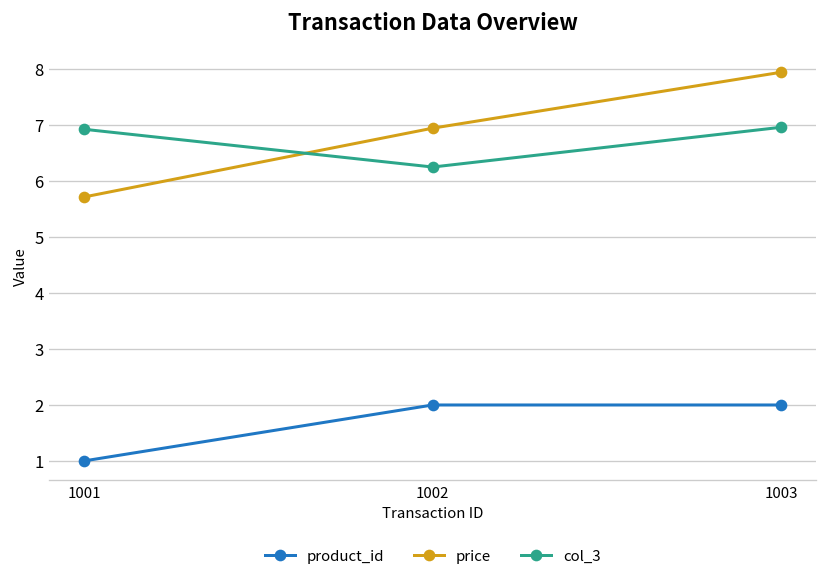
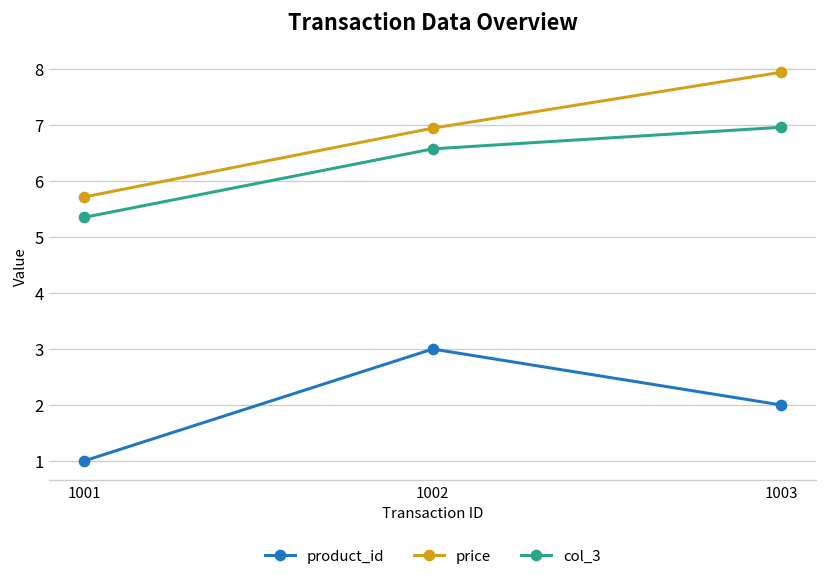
col_3, 1001: 6.9 -> 5.4
product_id, 1002: 2 -> 3
col_3, 1002: 6.3 -> 6.6
